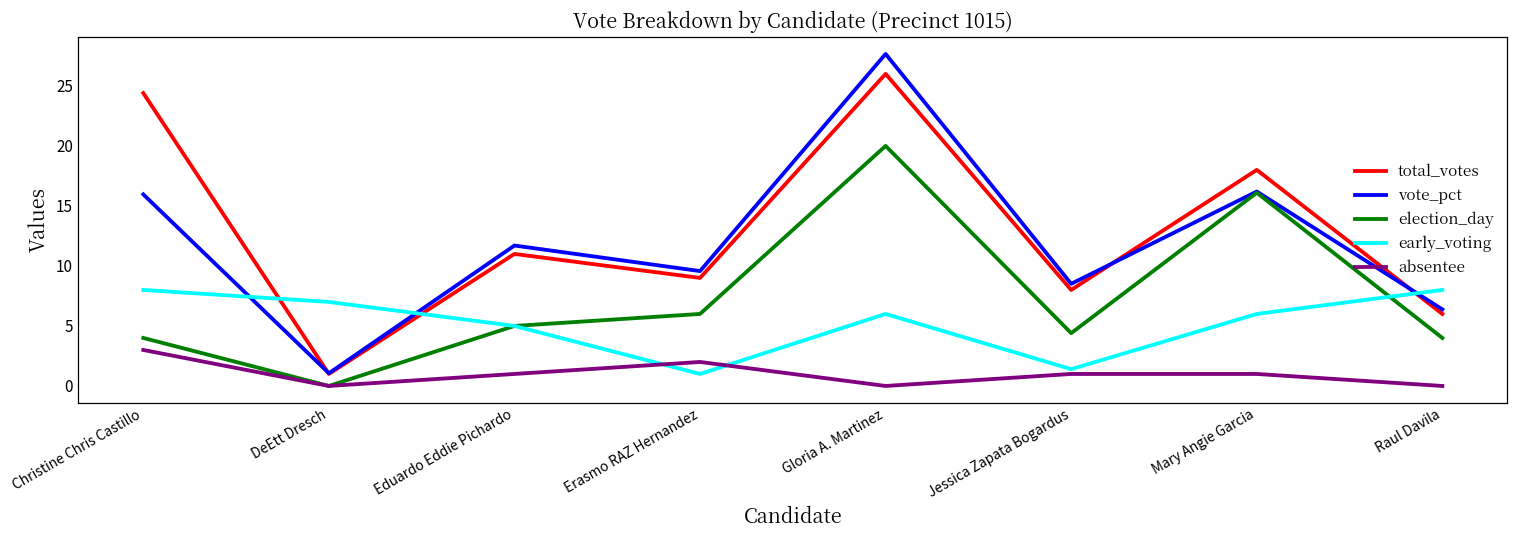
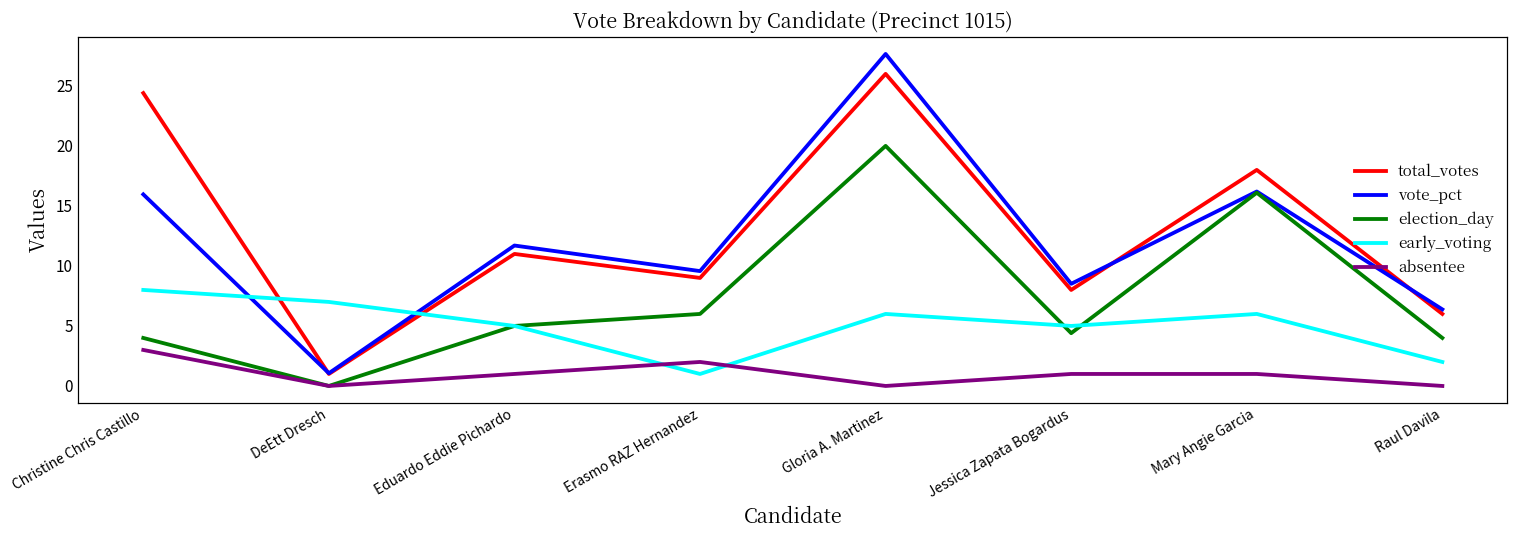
early_voting, Jessica Zapata Bogardus: 1.4 -> 5.0
early_voting, Raul Davila: 8 -> 2
